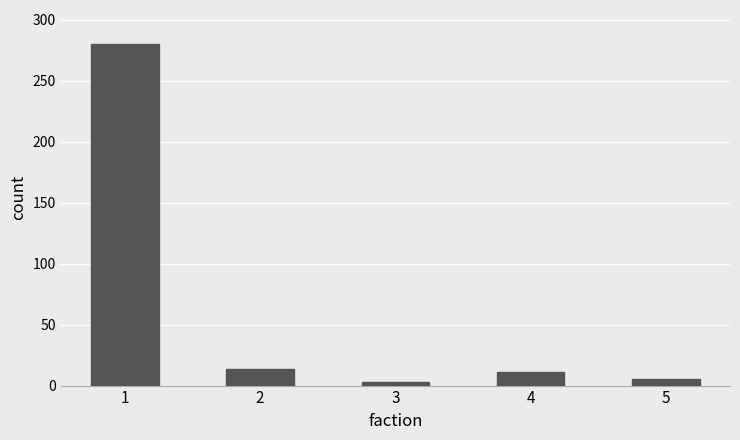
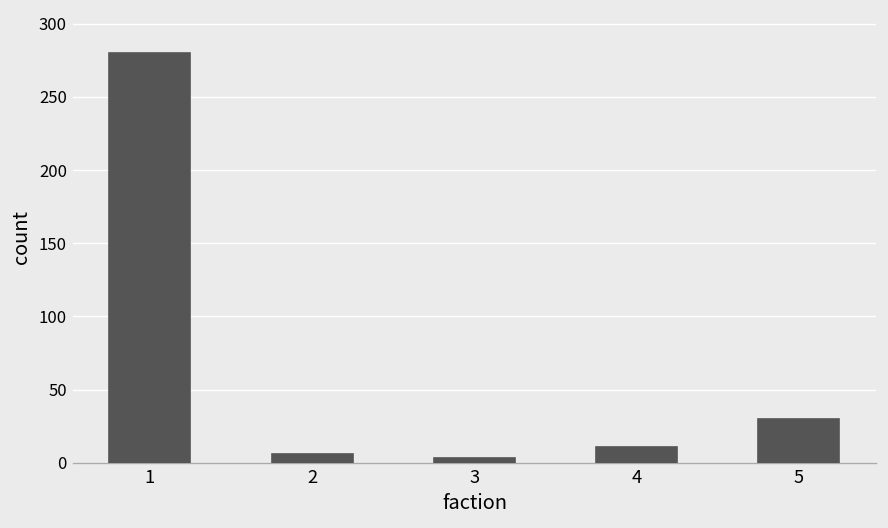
2: 14 -> 6
5: 5 -> 30
